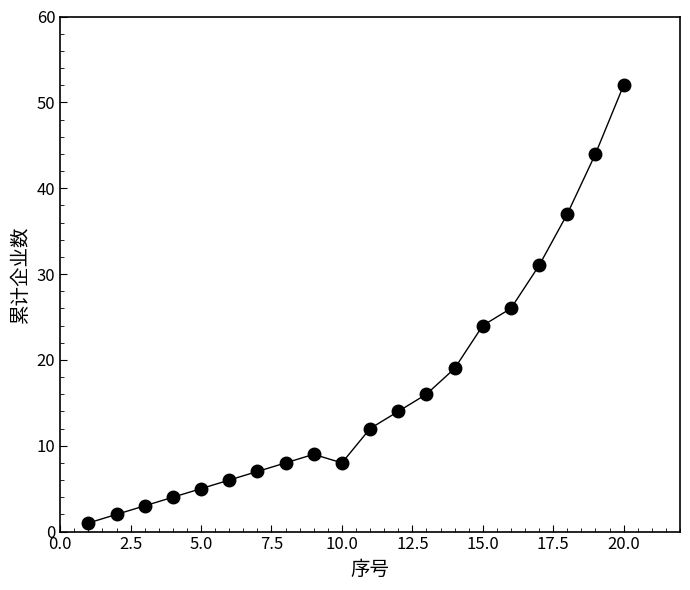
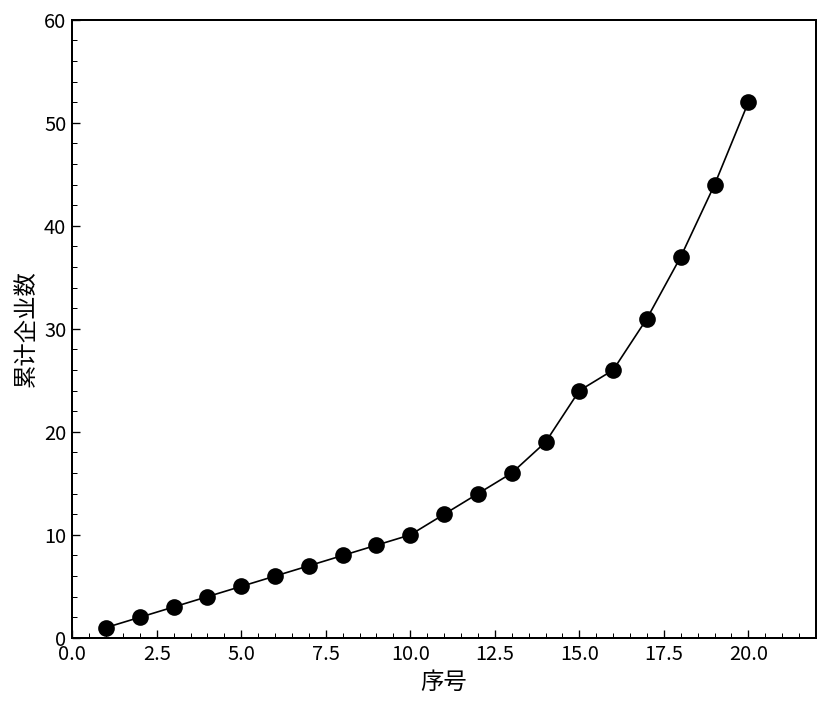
10.0: 8 -> 10
